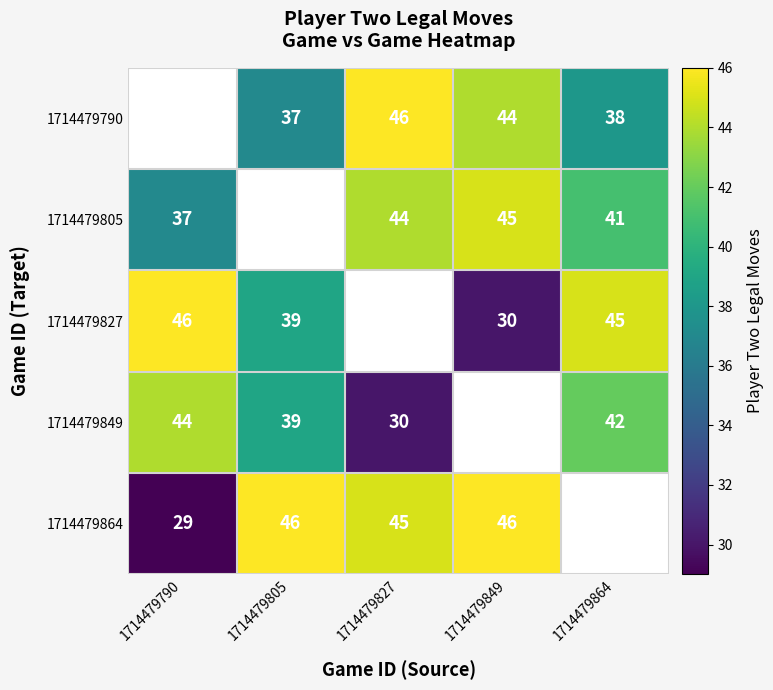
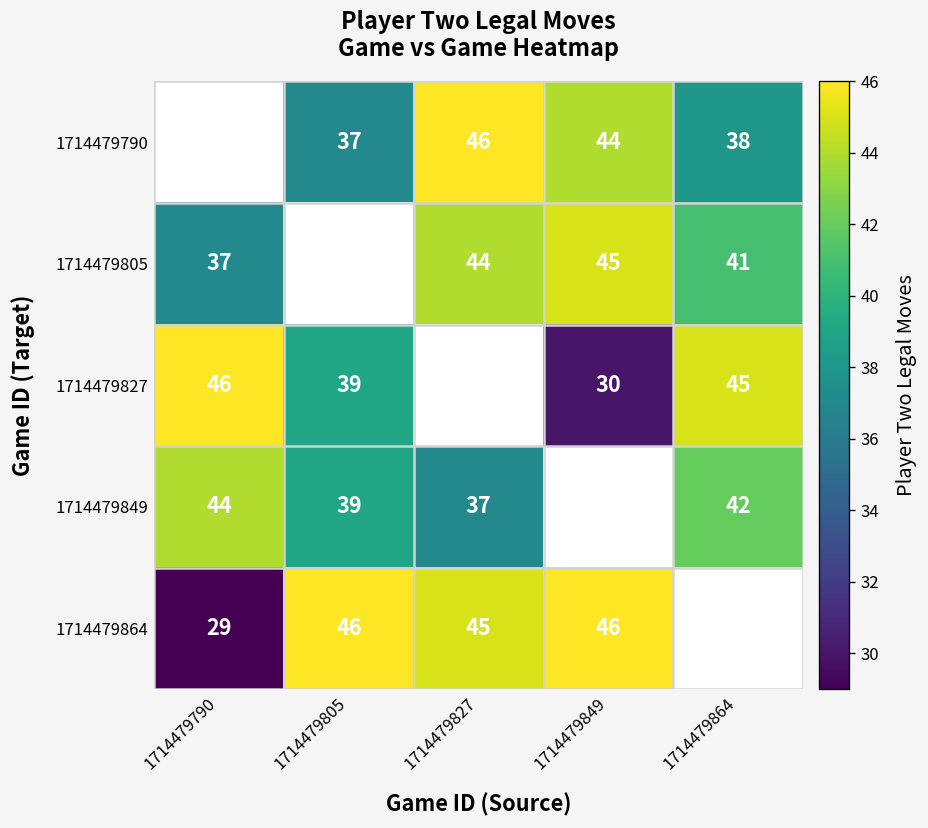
1714479849, 1714479827: 30 -> 37
